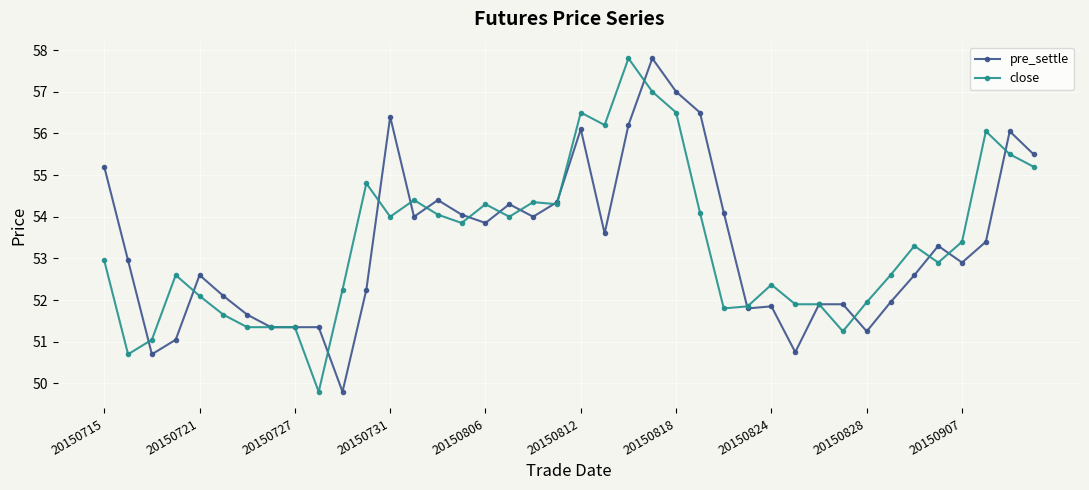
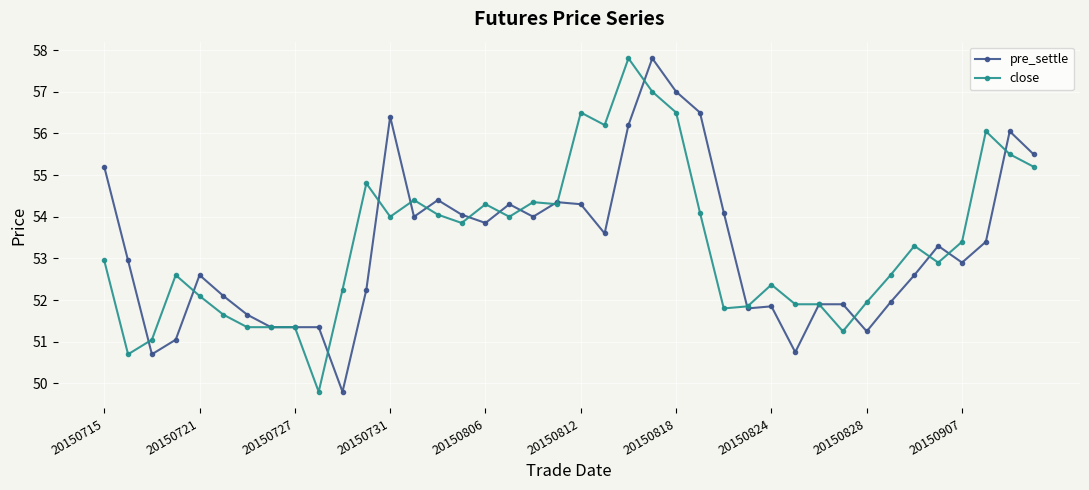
pre_settle, 20150812: 56.1 -> 54.3
